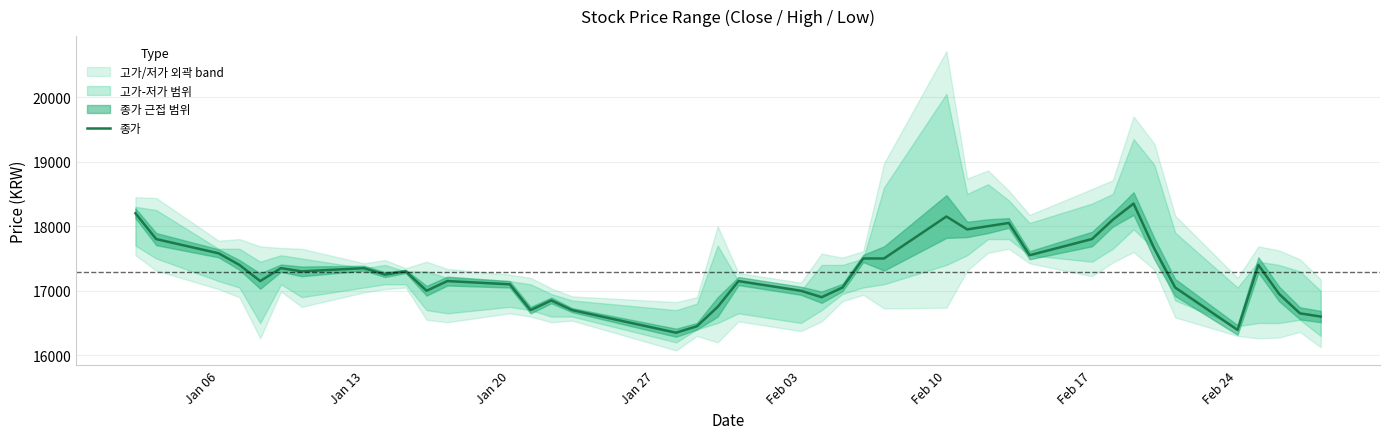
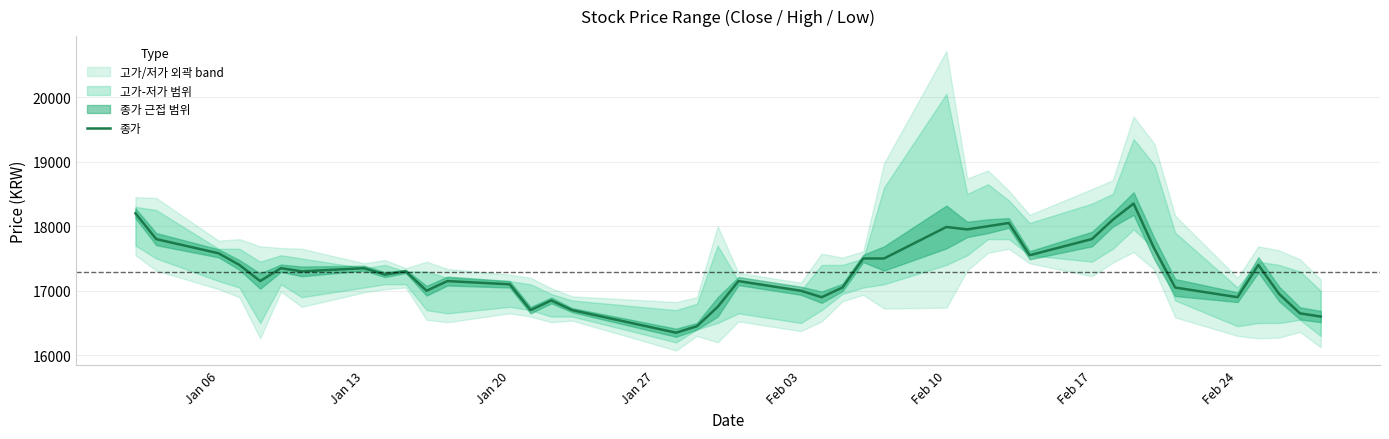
종가, Feb 10: 18200 -> 18000
종가, Feb 24: 16400 -> 16900
